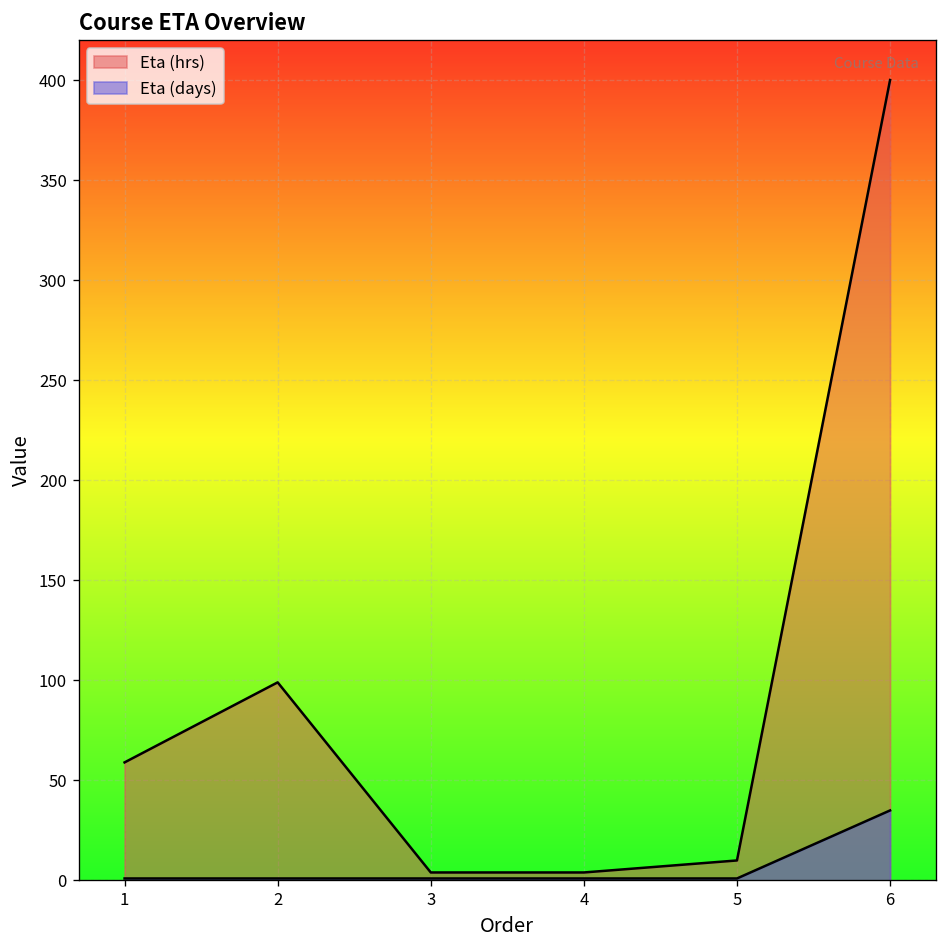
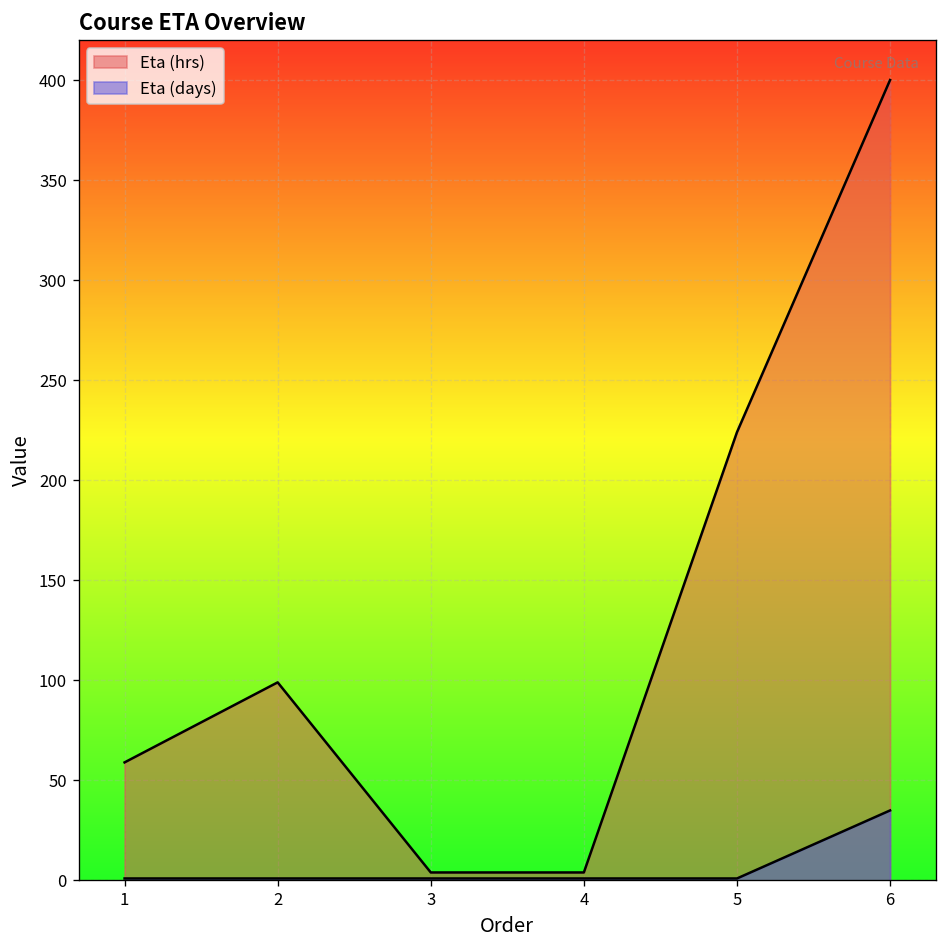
Eta (hrs), 5: 10 -> 224
